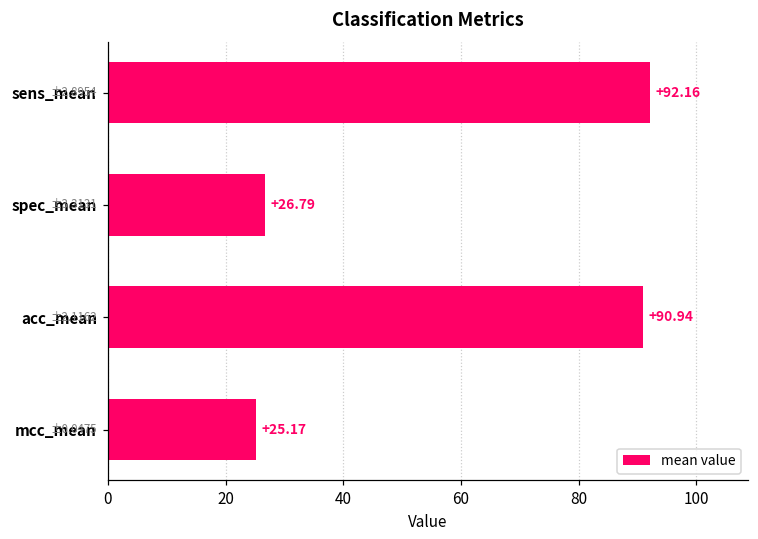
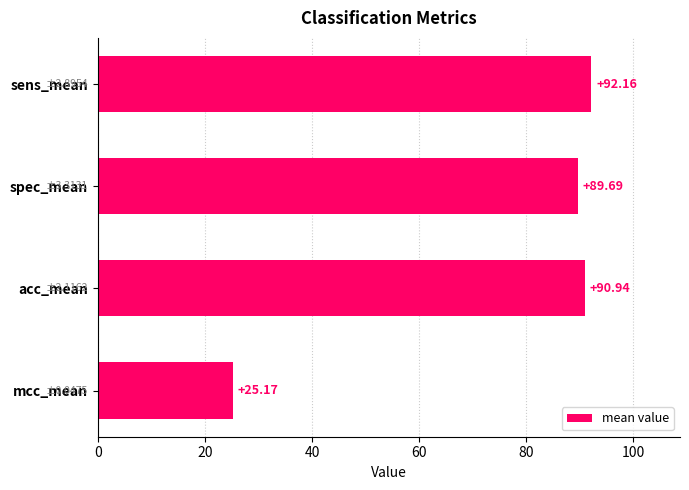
spec_mean: +26.79 -> +89.69
